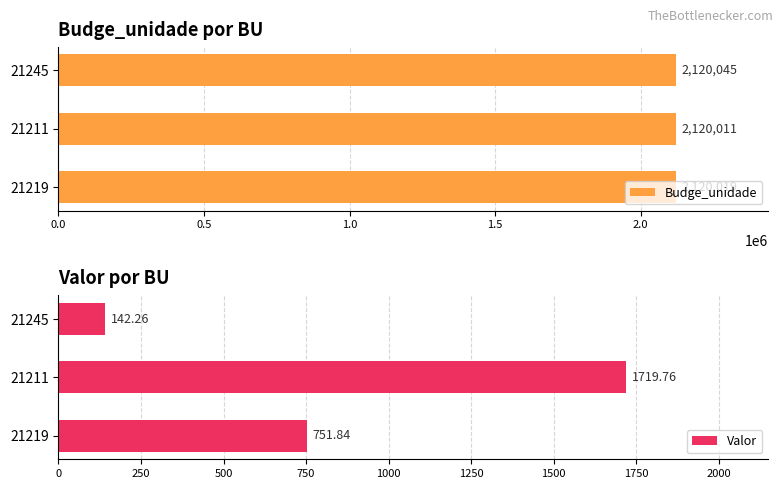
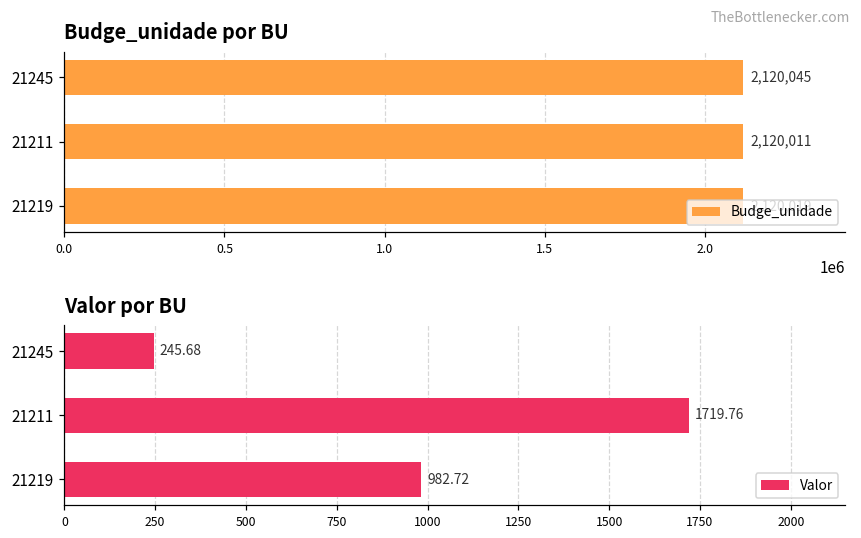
Valor por BU, 21245: 142.26 -> 245.68
Valor por BU, 21219: 751.84 -> 982.72
